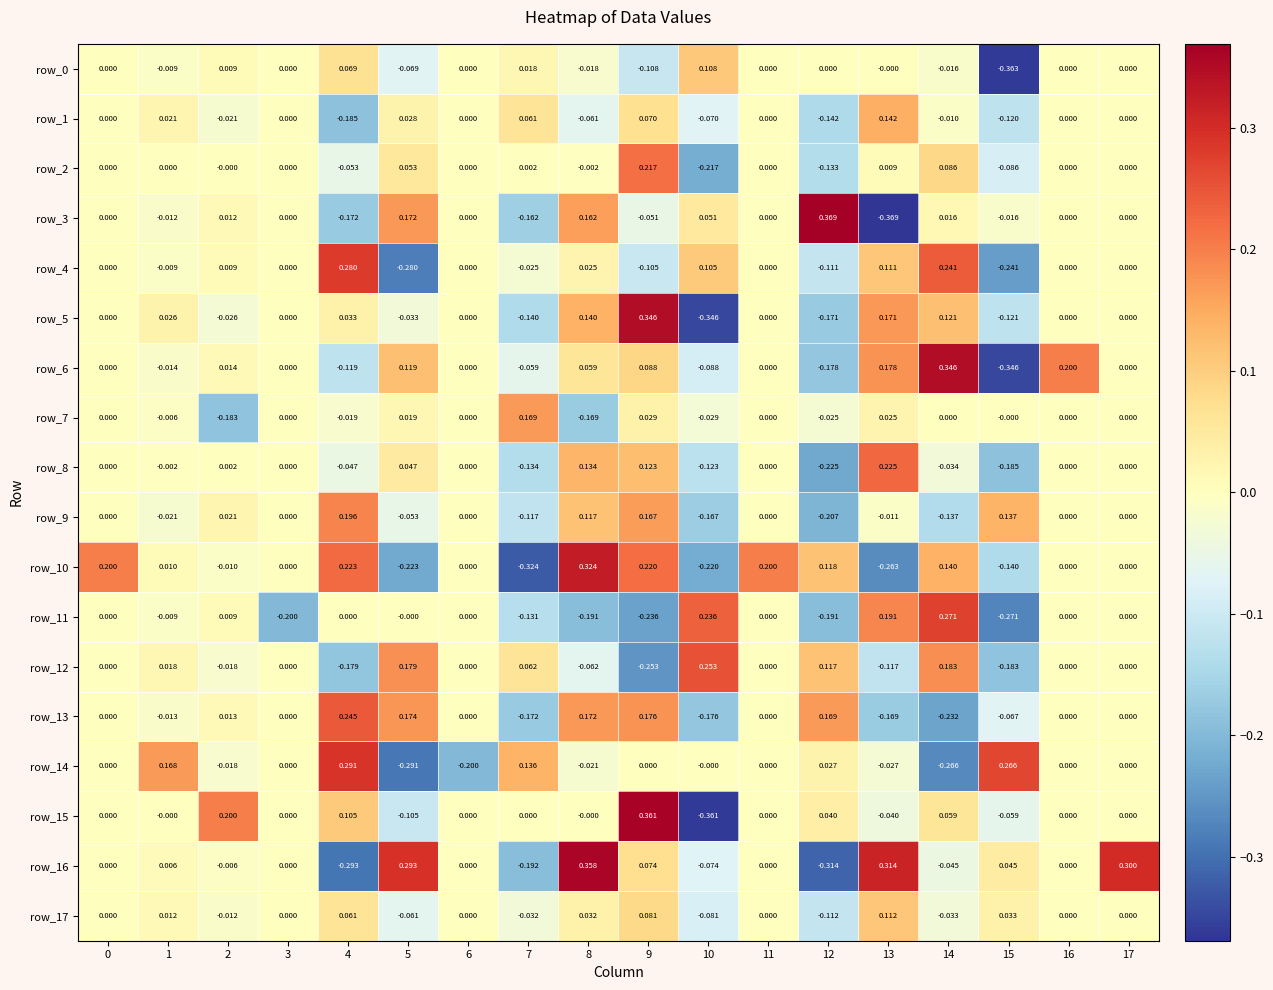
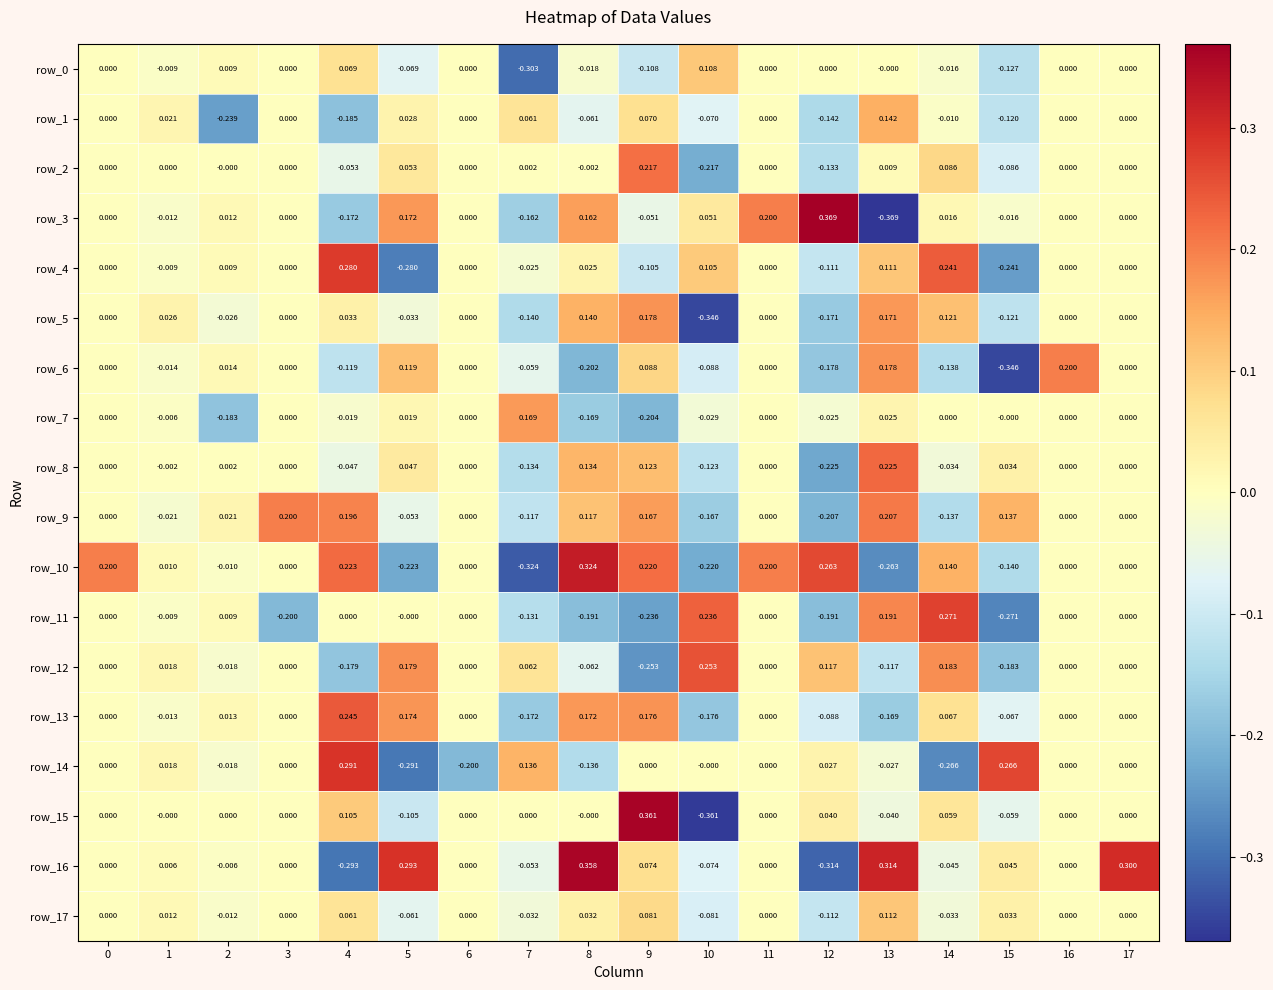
row_0, 7: 0.018 -> -0.303
row_0, 15: -0.363 -> -0.127
row_1, 2: -0.021 -> -0.239
row_3, 11: 0.000 -> 0.200
row_5, 9: 0.346 -> 0.178
row_6, 8: 0.059 -> -0.202
row_6, 14: 0.346 -> -0.138
row_7, 9: 0.029 -> -0.204
row_8, 15: -0.185 -> 0.034
row_9, 3: 0.000 -> 0.200
row_9, 13: -0.011 -> 0.207
row_10, 12: 0.118 -> 0.263
row_13, 12: 0.169 -> -0.088
row_13, 14: -0.232 -> 0.067
row_14, 1: 0.168 -> 0.018
row_14, 8: -0.021 -> -0.136
row_15, 2: 0.200 -> 0.000
row_16, 7: -0.192 -> -0.053
